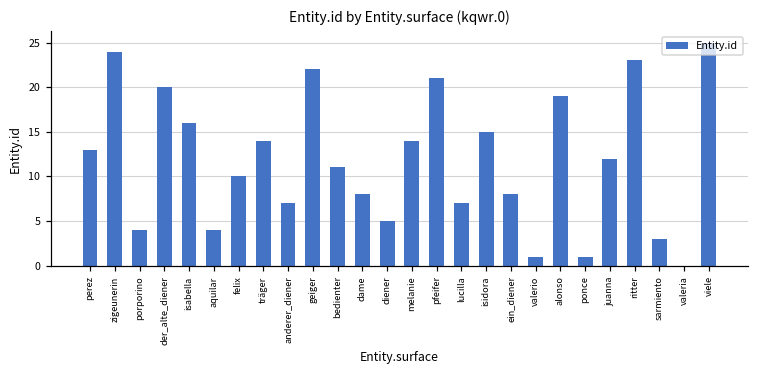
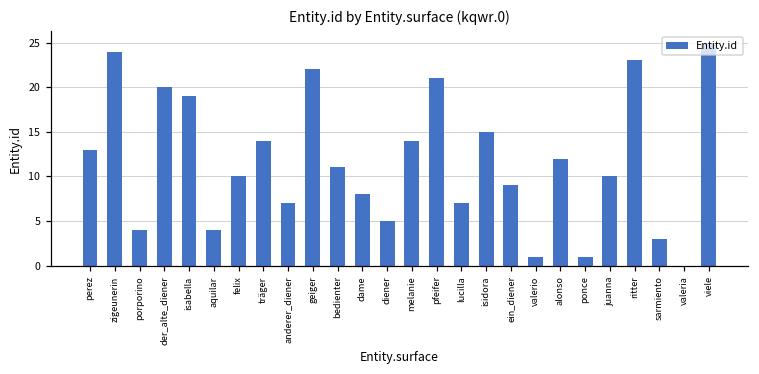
isabella: 16 -> 19
ein_diener: 8 -> 9
alonso: 19 -> 12
juanna: 12 -> 10
